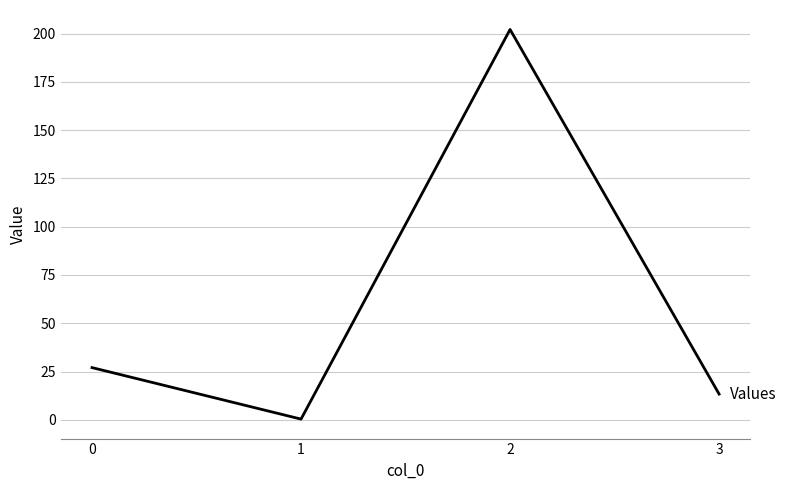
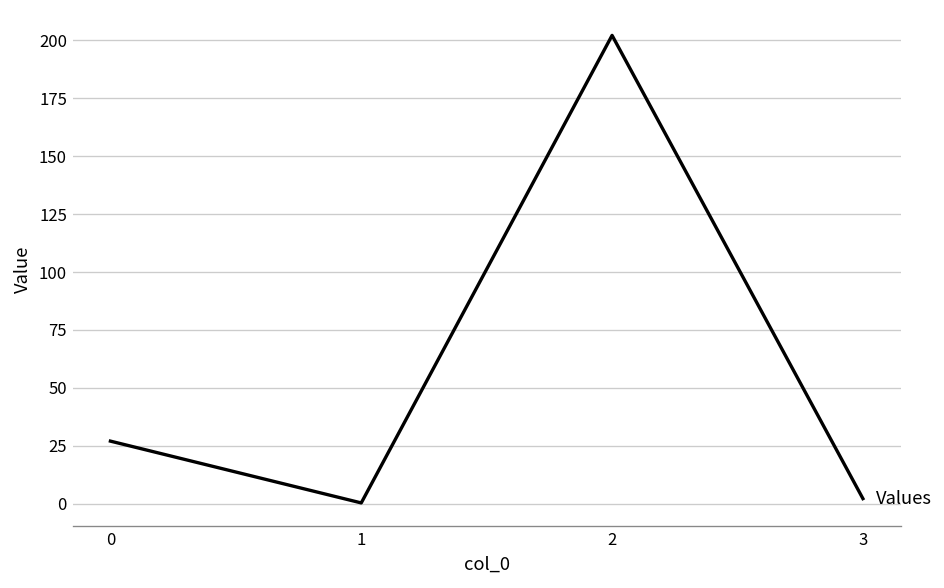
3: 13 -> 2
